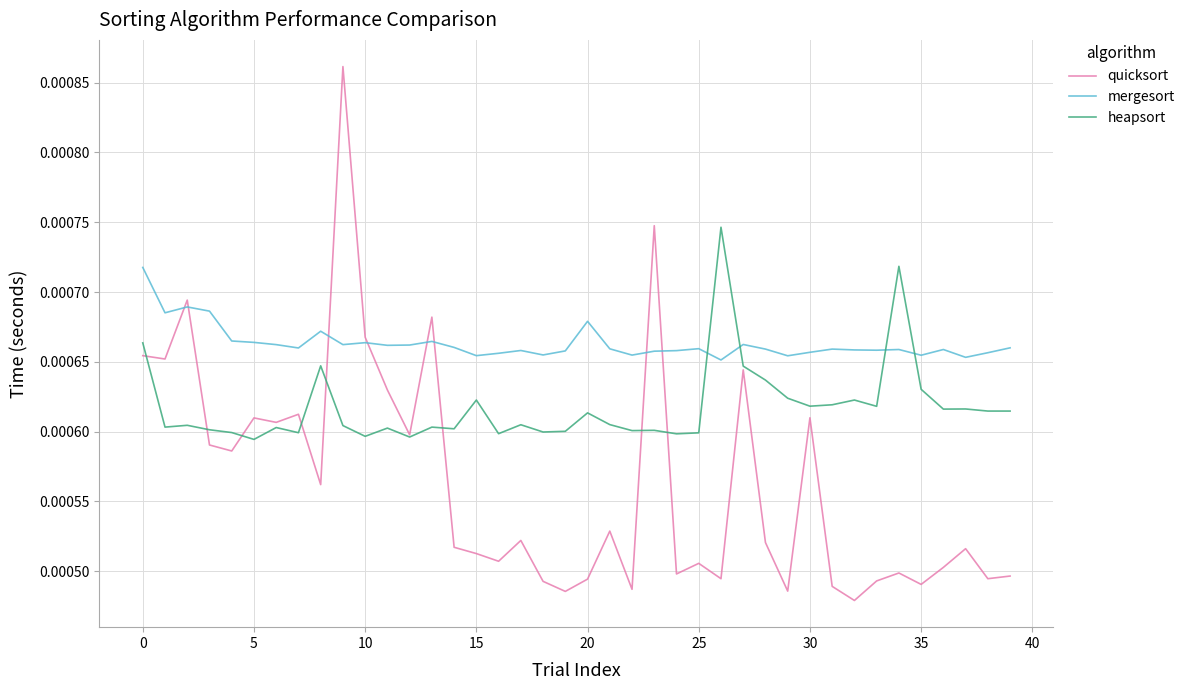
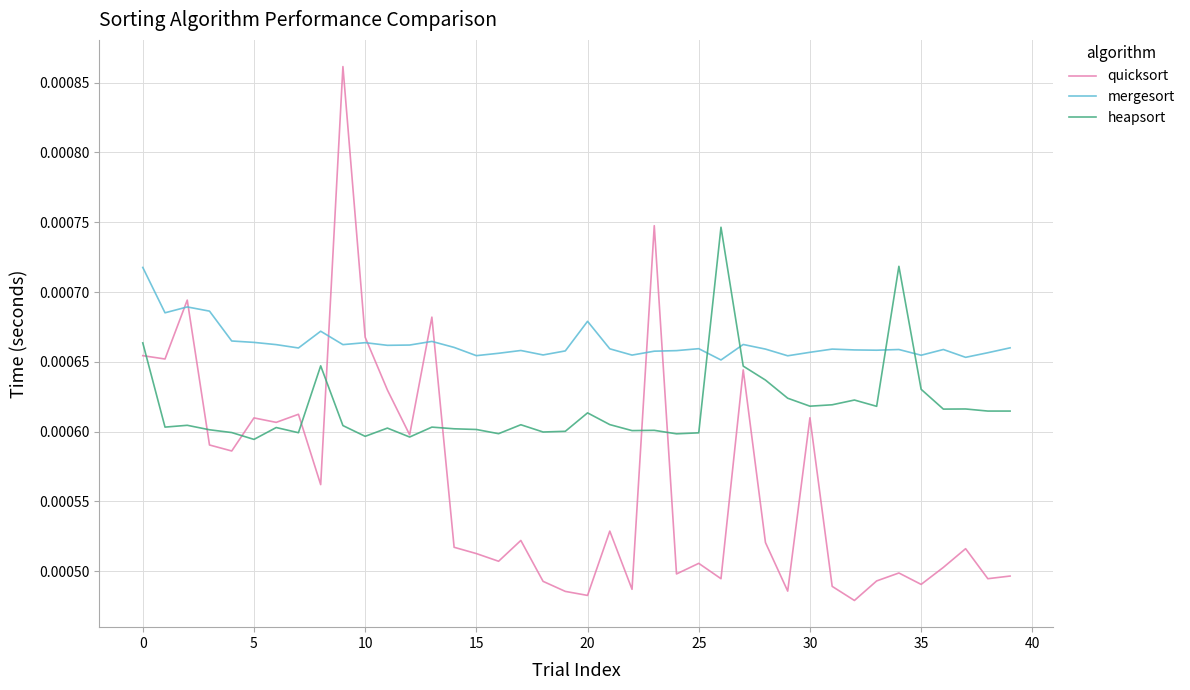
heapsort, 15: 0.000623 -> 0.000601
quicksort, 20: 0.000494 -> 0.000483
